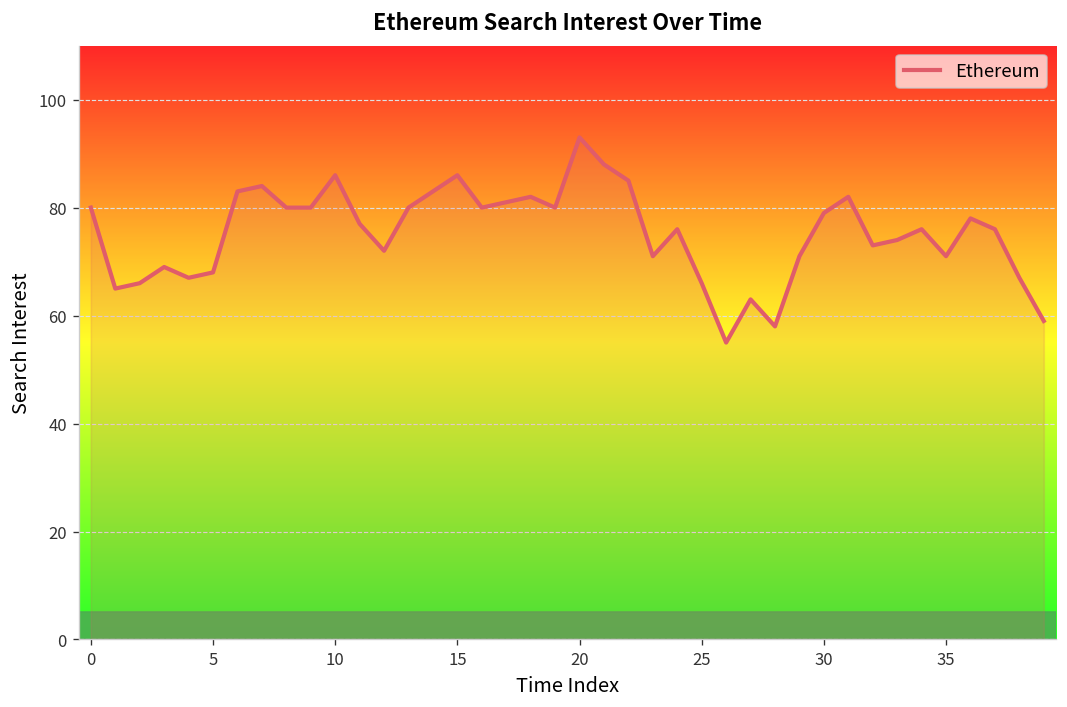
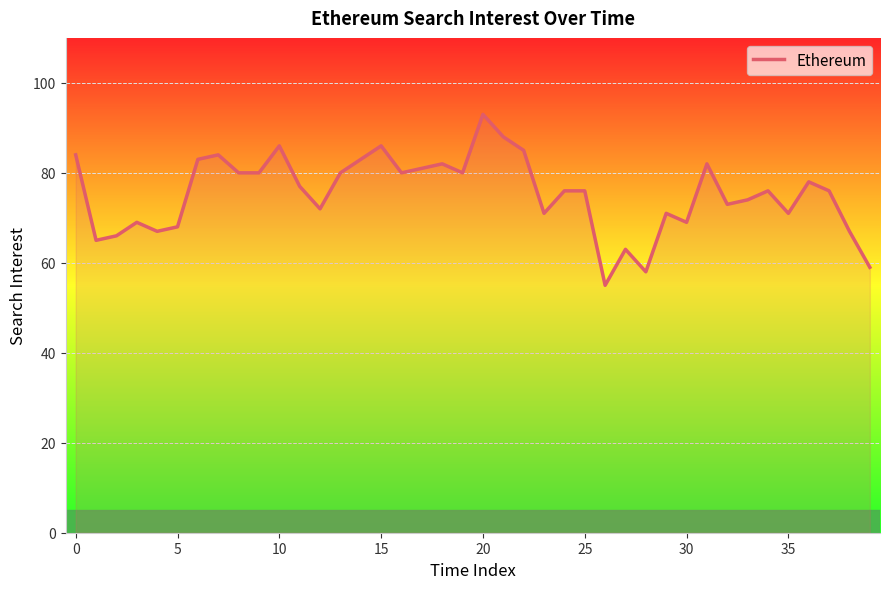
0: 80 -> 84
25: 66 -> 76
30: 79 -> 69
